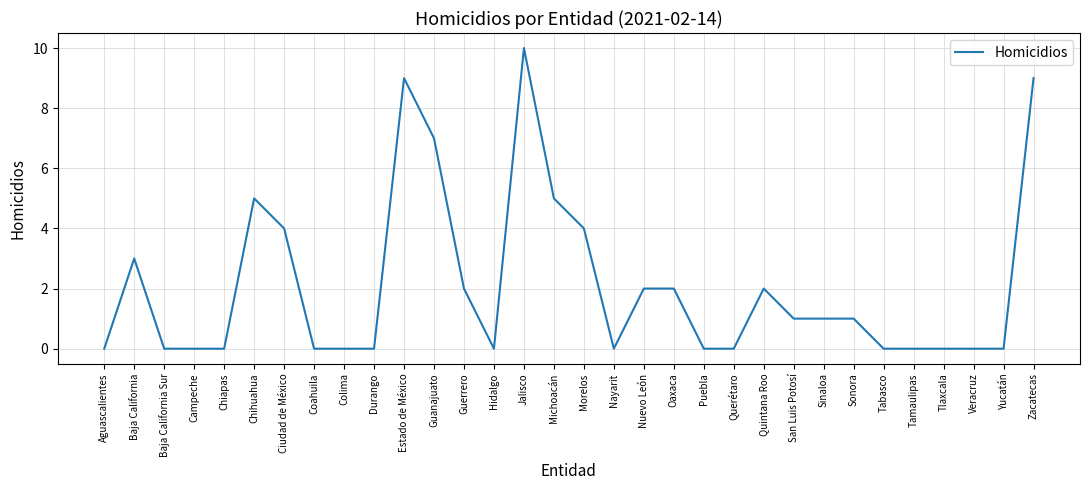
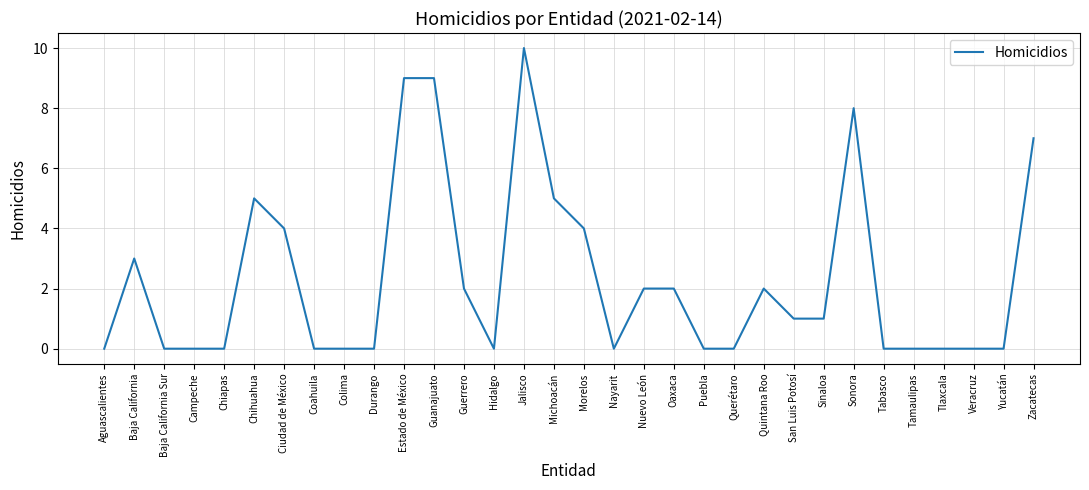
Guanajuato: 7 -> 9
Sonora: 1 -> 8
Zacatecas: 9 -> 7
